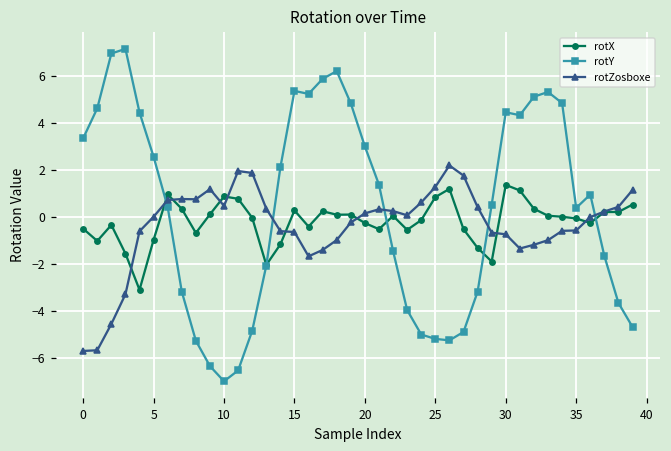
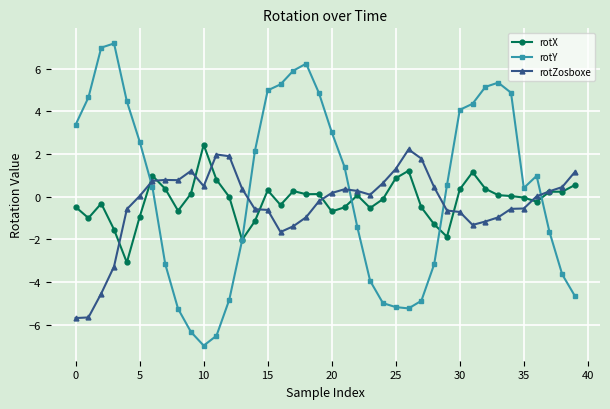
rotX, 10: 0.9 -> 2.4
rotY, 15: 5.4 -> 5.0
rotX, 20: -0.2 -> -0.7
rotX, 30: 1.4 -> 0.3
rotY, 30: 4.5 -> 4.1
